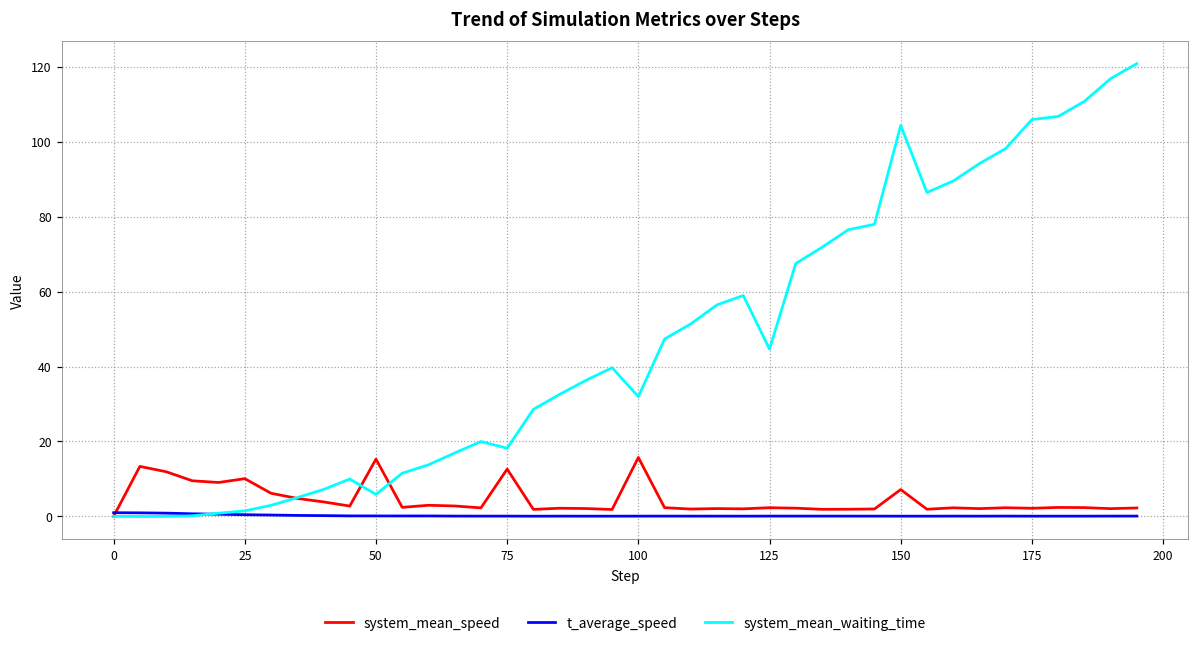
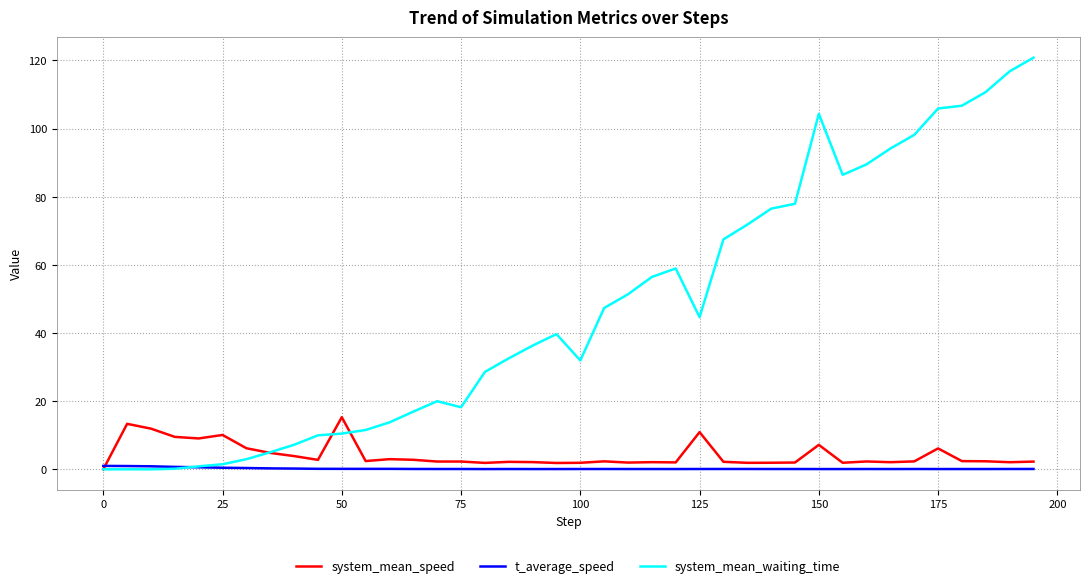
system_mean_waiting_time, 50: 6 -> 10
system_mean_speed, 75: 13 -> 2
system_mean_speed, 100: 16 -> 2
system_mean_speed, 125: 2 -> 11
system_mean_speed, 175: 2 -> 6
